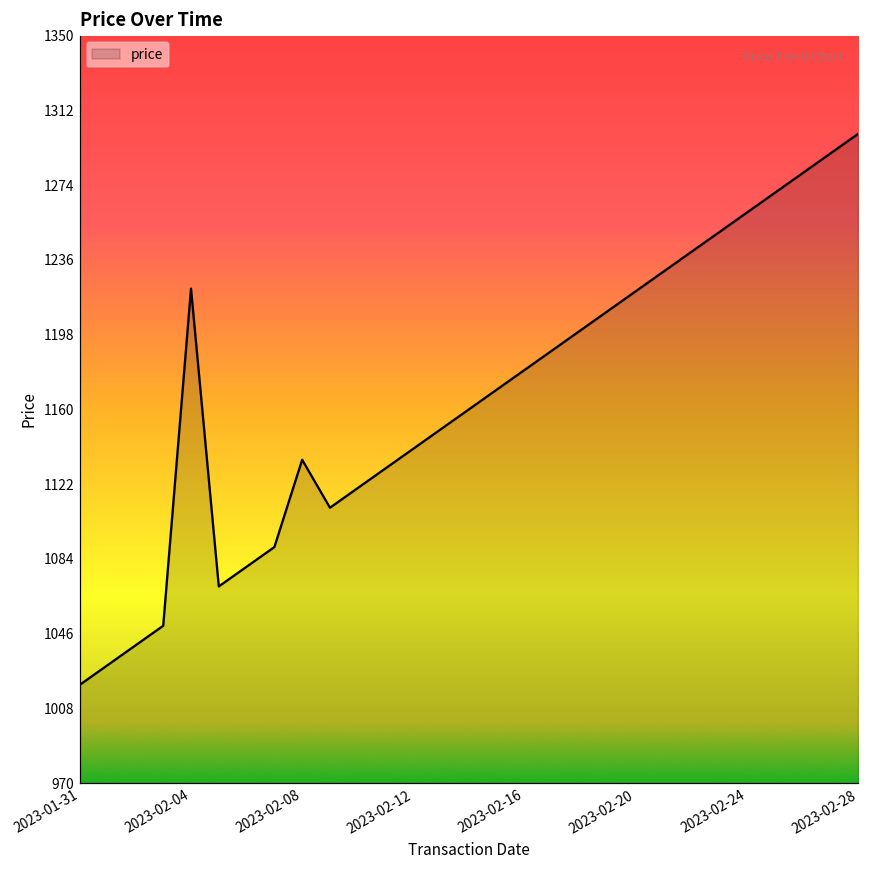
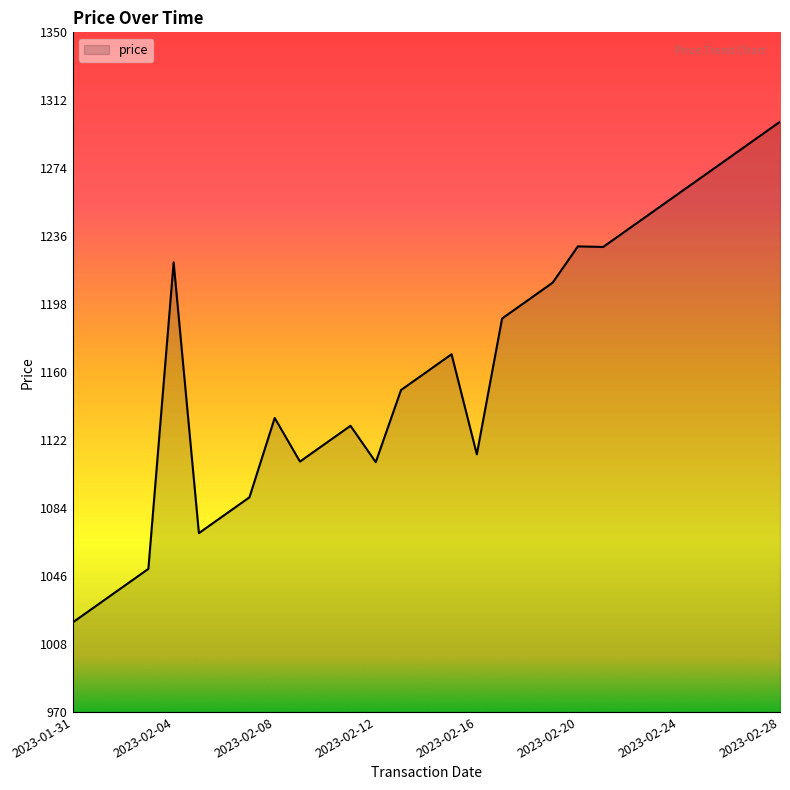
2023-02-12: 1140 -> 1110
2023-02-16: 1180 -> 1114
2023-02-20: 1220 -> 1230
